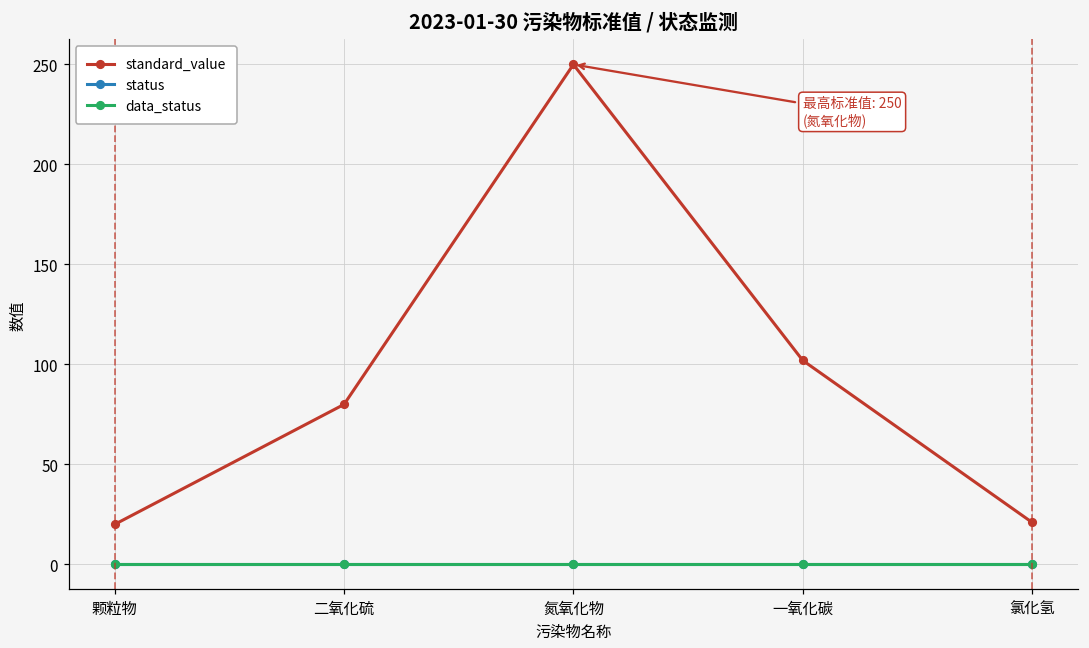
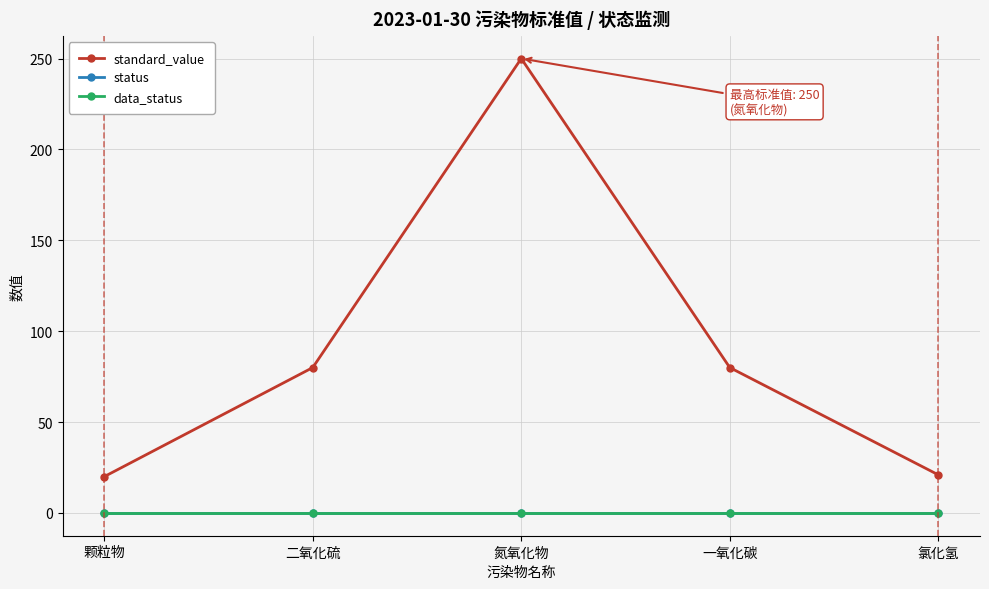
standard_value, 一氧化碳: 102 -> 80
